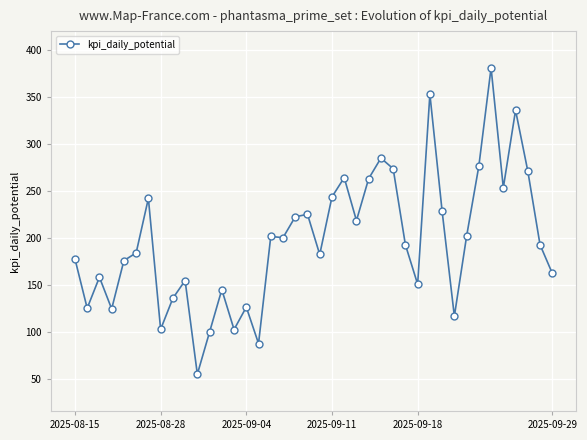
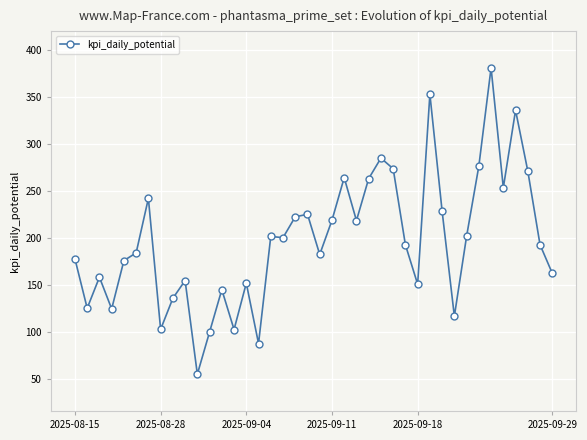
2025-09-04: 130 -> 150
2025-09-11: 240 -> 220
